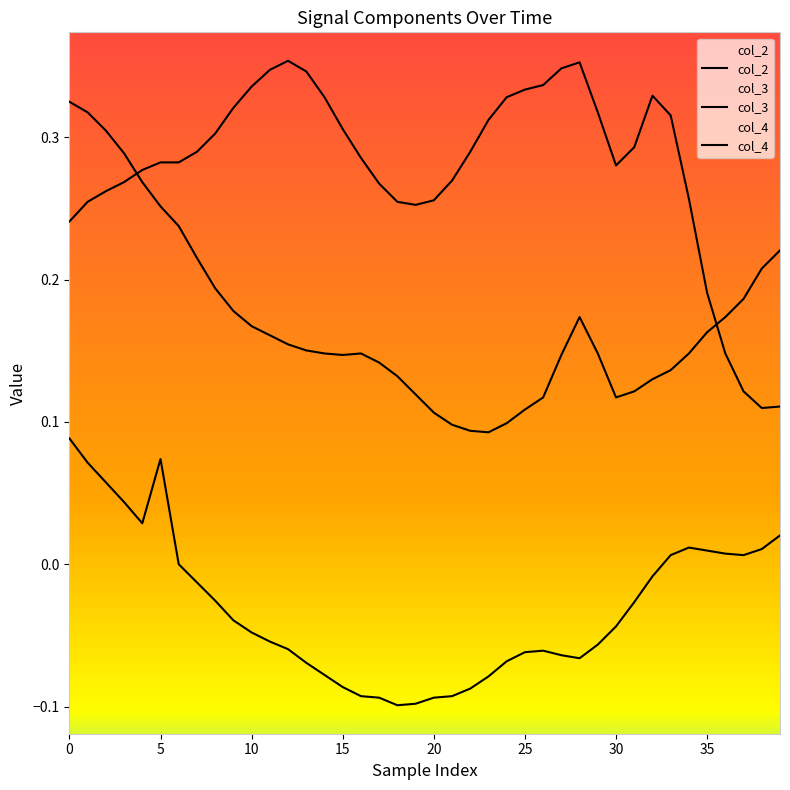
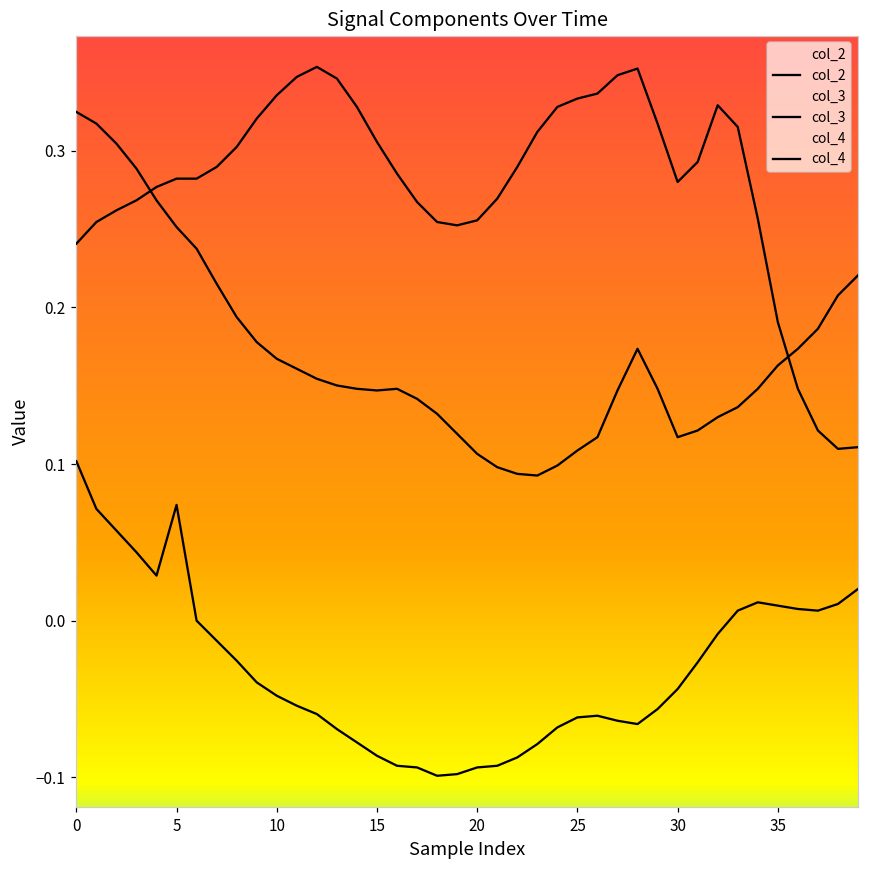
col_4, 0: 0.088 -> 0.102
